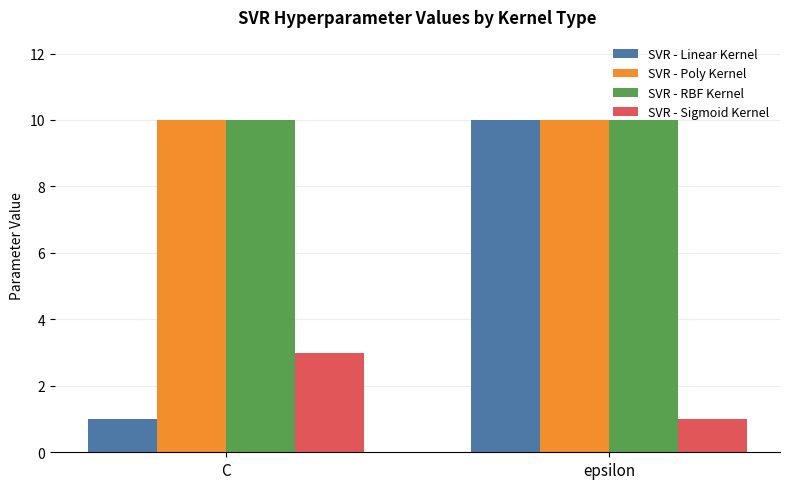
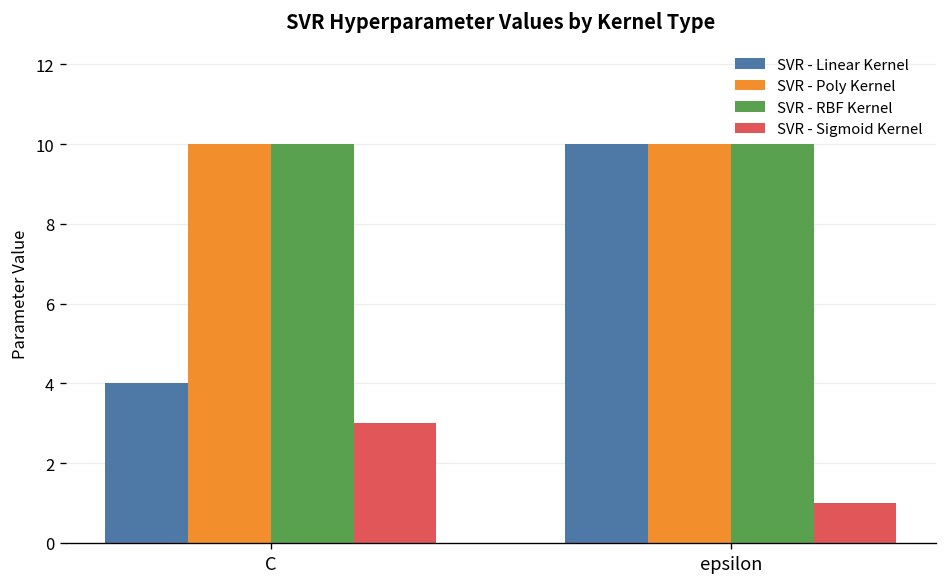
SVR - Linear Kernel, C: 1 -> 4
